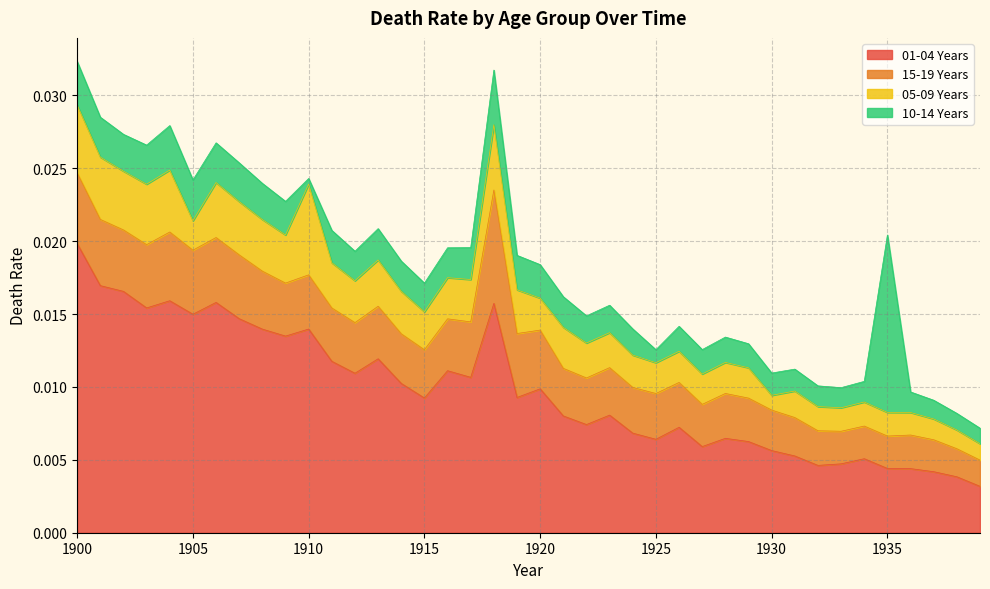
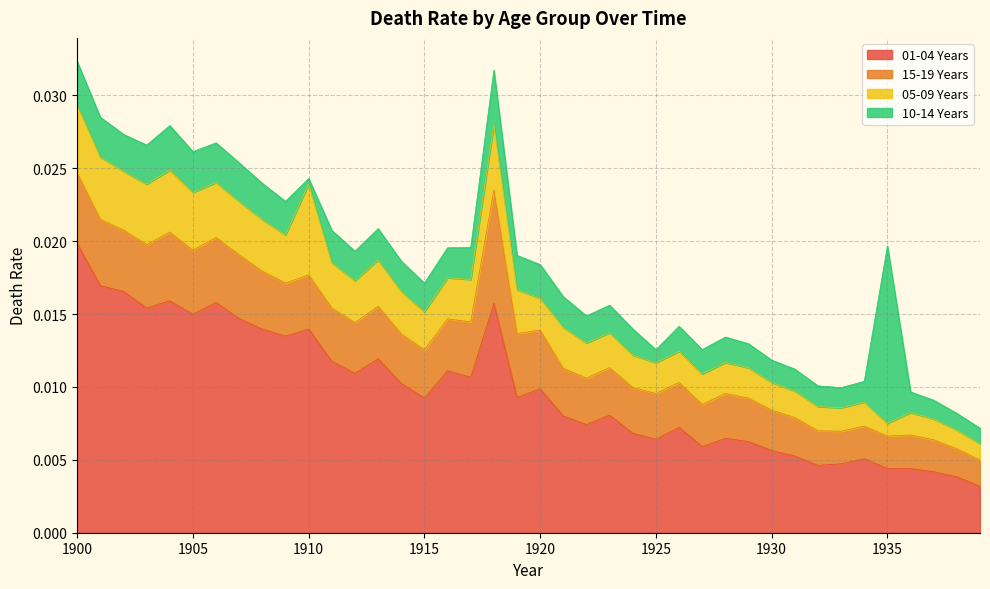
05-09 Years, 1905: 0.0020 -> 0.0040
05-09 Years, 1930: 0.0010 -> 0.0019
05-09 Years, 1935: 0.0016 -> 0.0009
